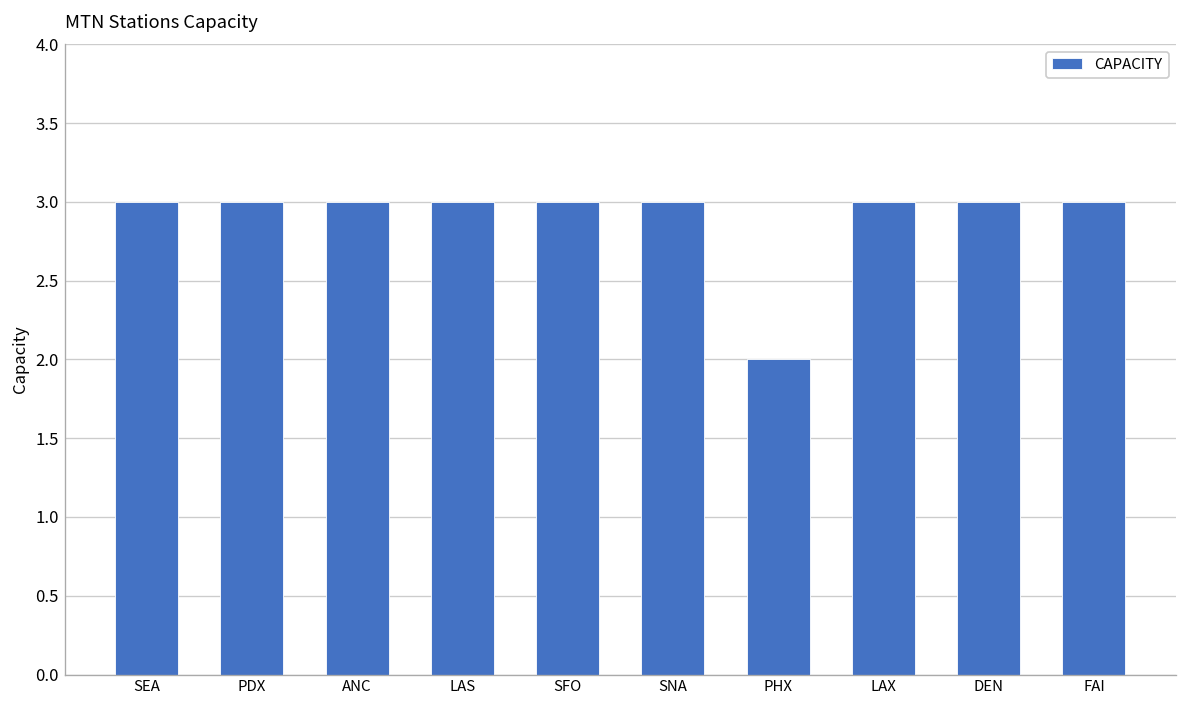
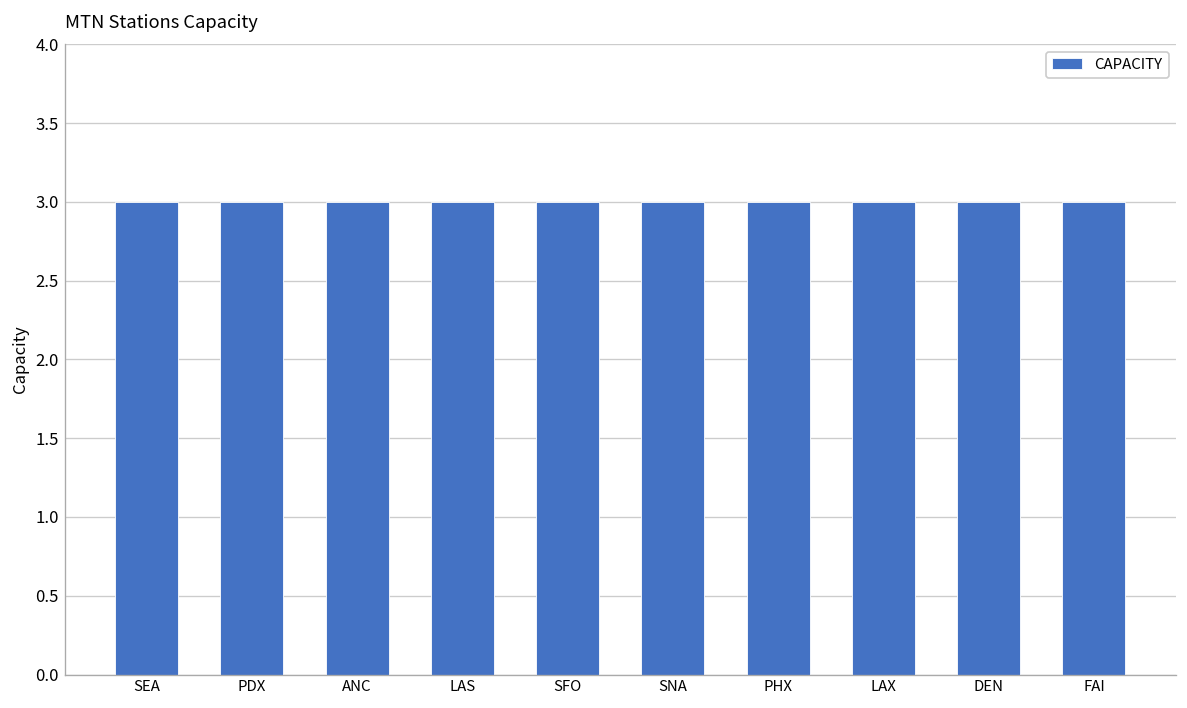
PHX: 2 -> 3
